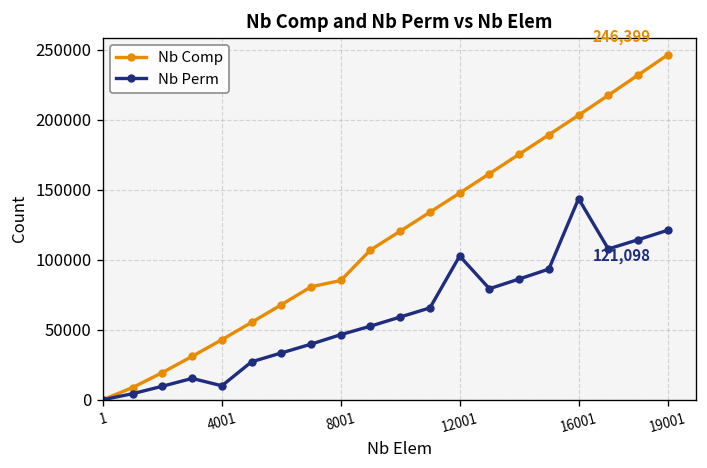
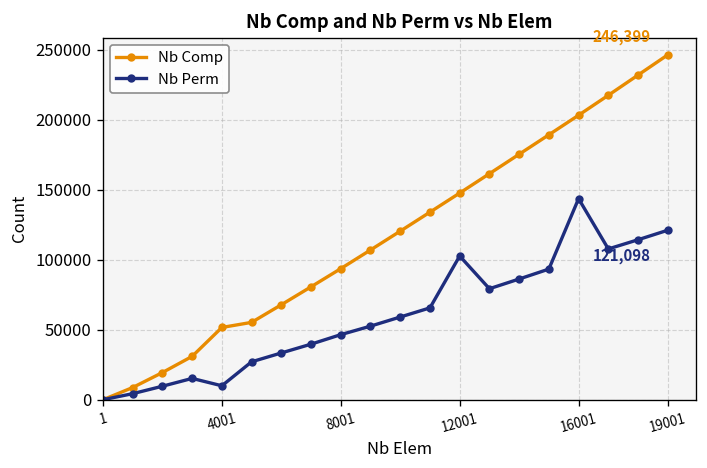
Nb Comp, 4001: 43000 -> 52000
Nb Comp, 8001: 85000 -> 94000
